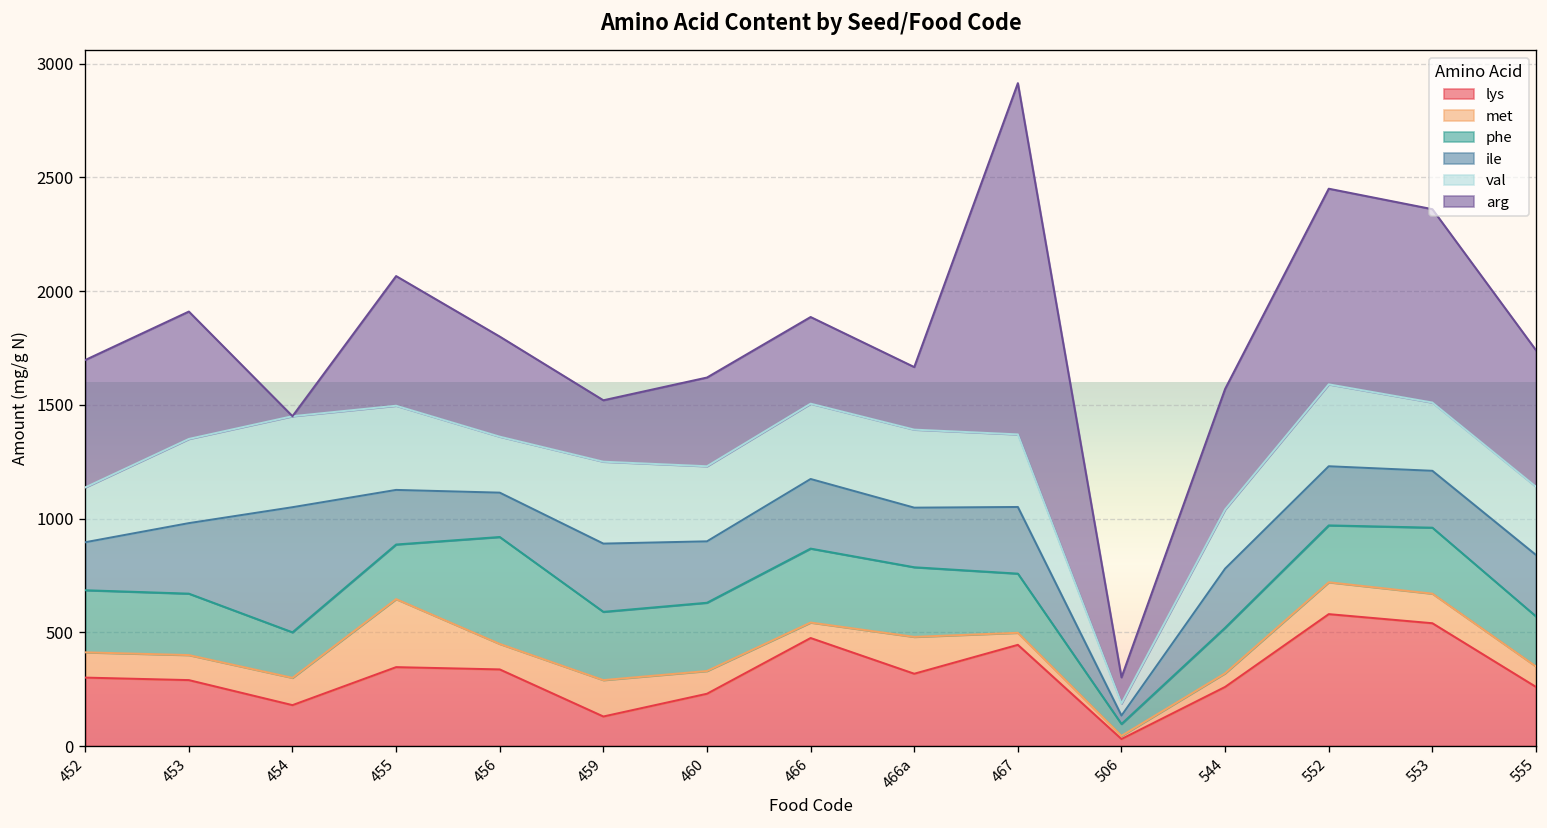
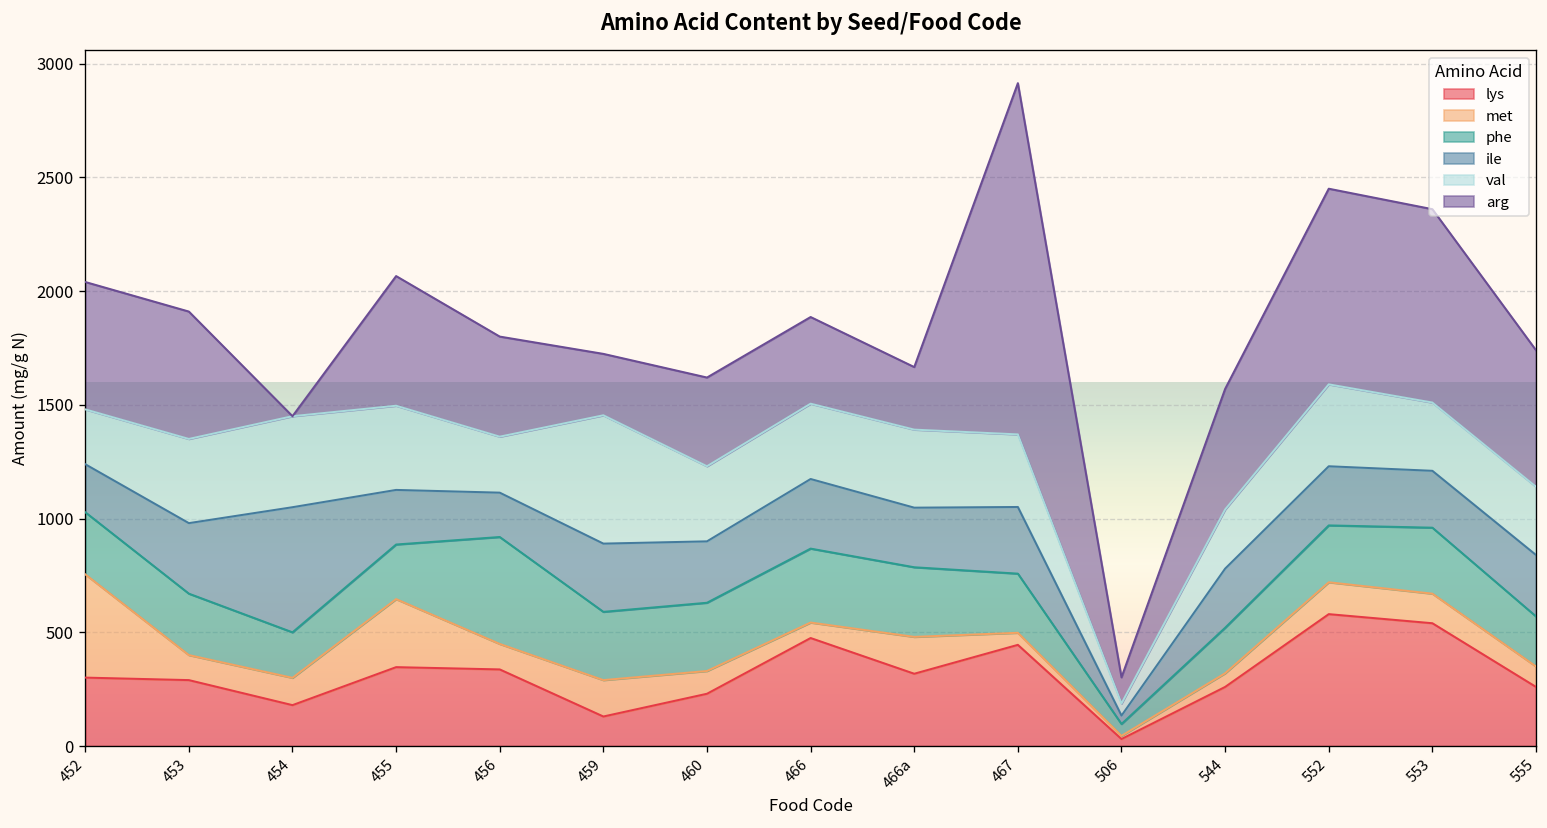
met, 452: 110 -> 450
val, 459: 360 -> 560
